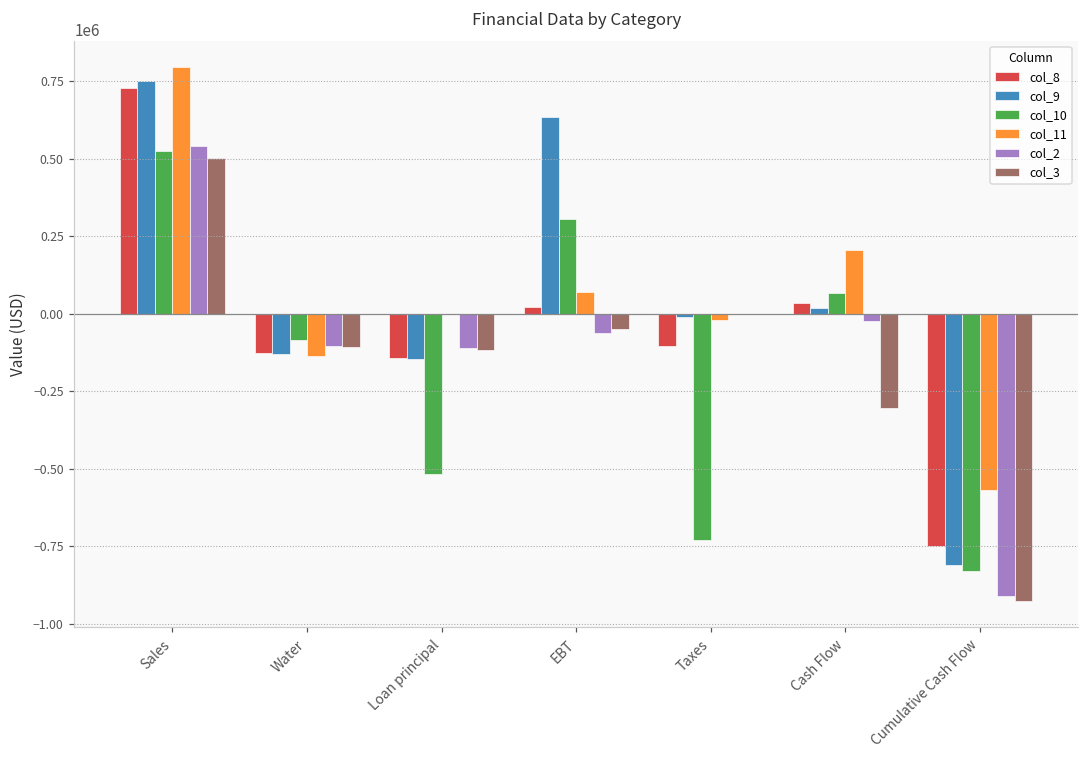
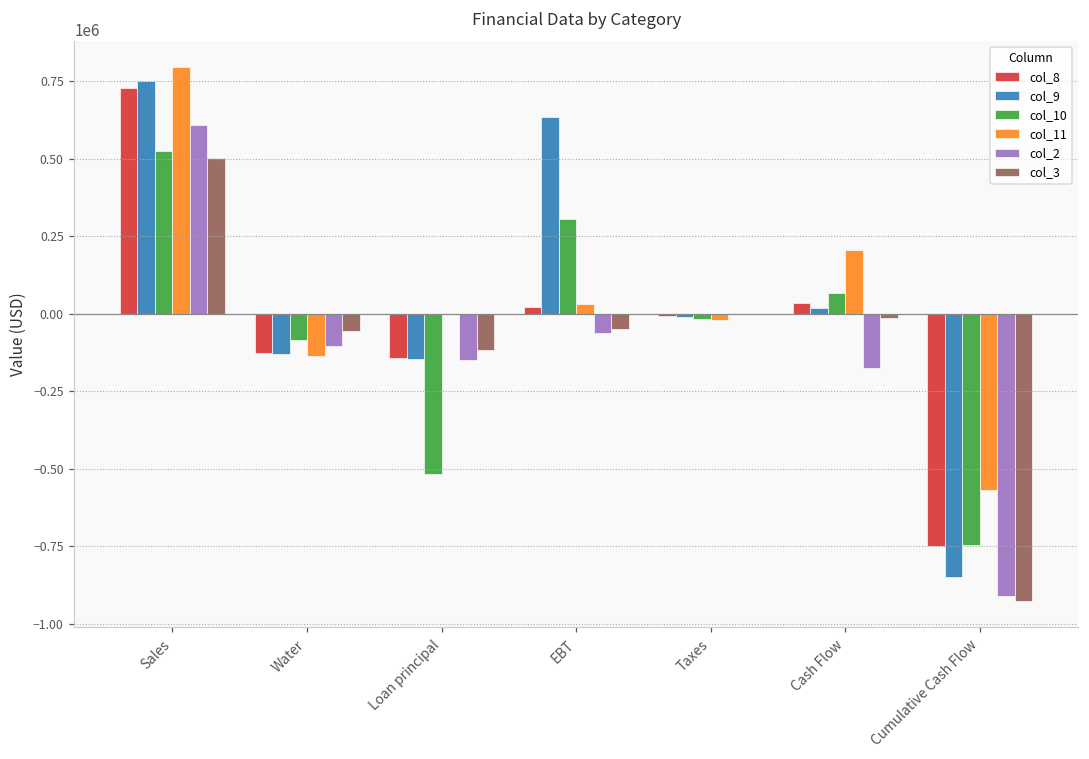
col_2, Sales: 540000 -> 610000
col_3, Water: -110000 -> -60000
col_2, Loan principal: -110000 -> -150000
col_11, EBT: 70000 -> 30000
col_8, Taxes: -100000 -> -10000
col_10, Taxes: -730000 -> -20000
col_2, Cash Flow: -20000 -> -170000
col_3, Cash Flow: -300000 -> -10000
col_9, Cumulative Cash Flow: -810000 -> -850000
col_10, Cumulative Cash Flow: -830000 -> -740000
